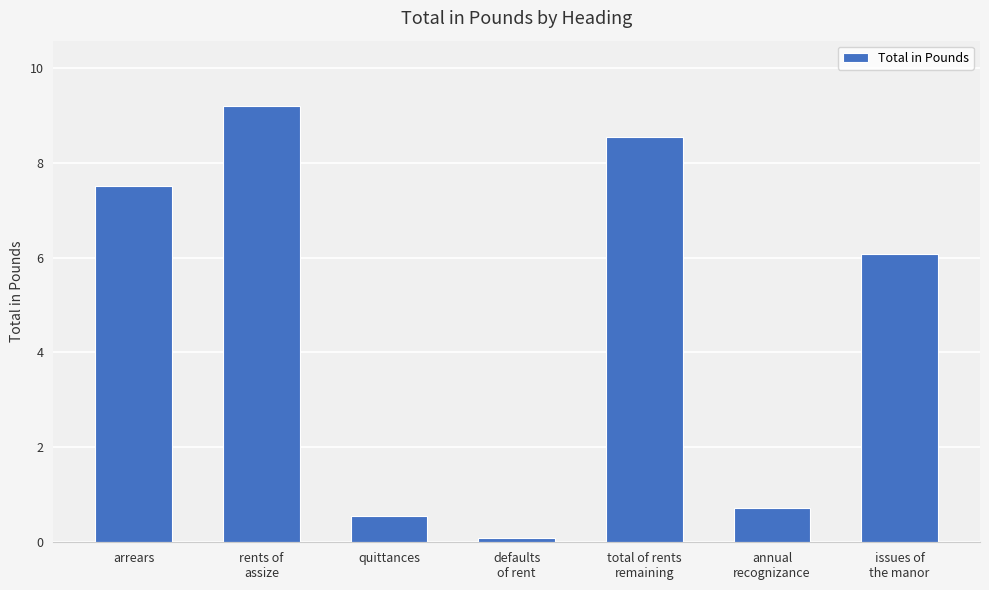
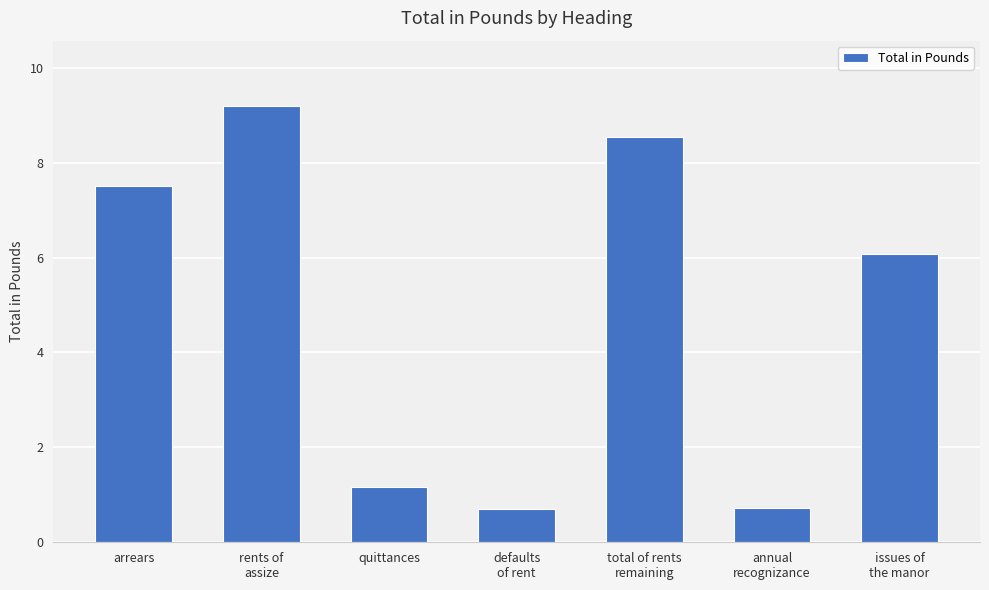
quittances: 0.6 -> 1.2
defaults of rent: 0.1 -> 0.7
